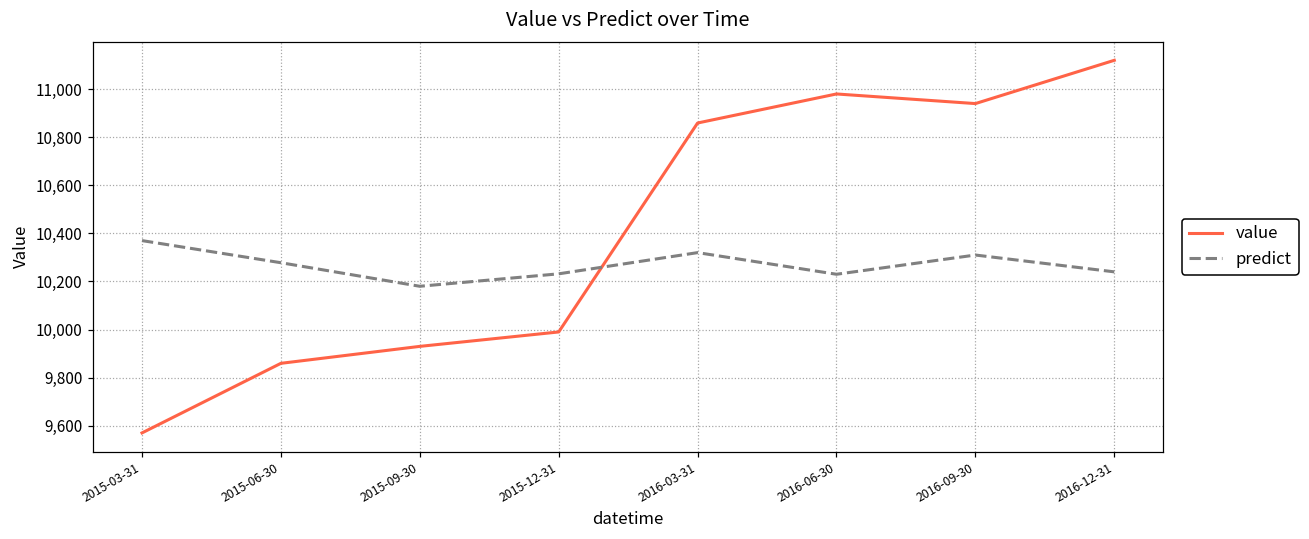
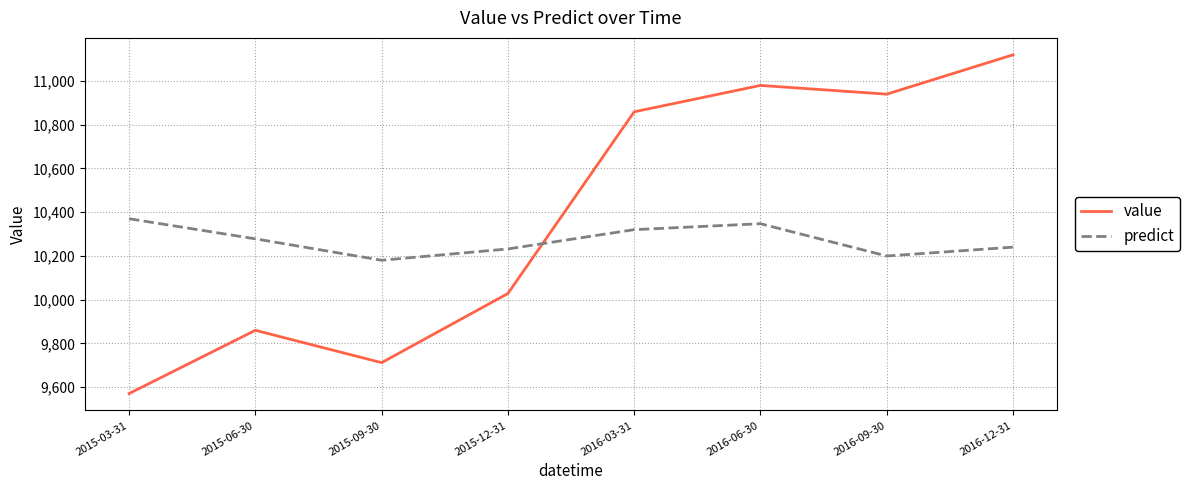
value, 2015-09-30: 9,930 -> 9,710
value, 2015-12-31: 9,990 -> 10,030
predict, 2016-06-30: 10,230 -> 10,350
predict, 2016-09-30: 10,310 -> 10,200
